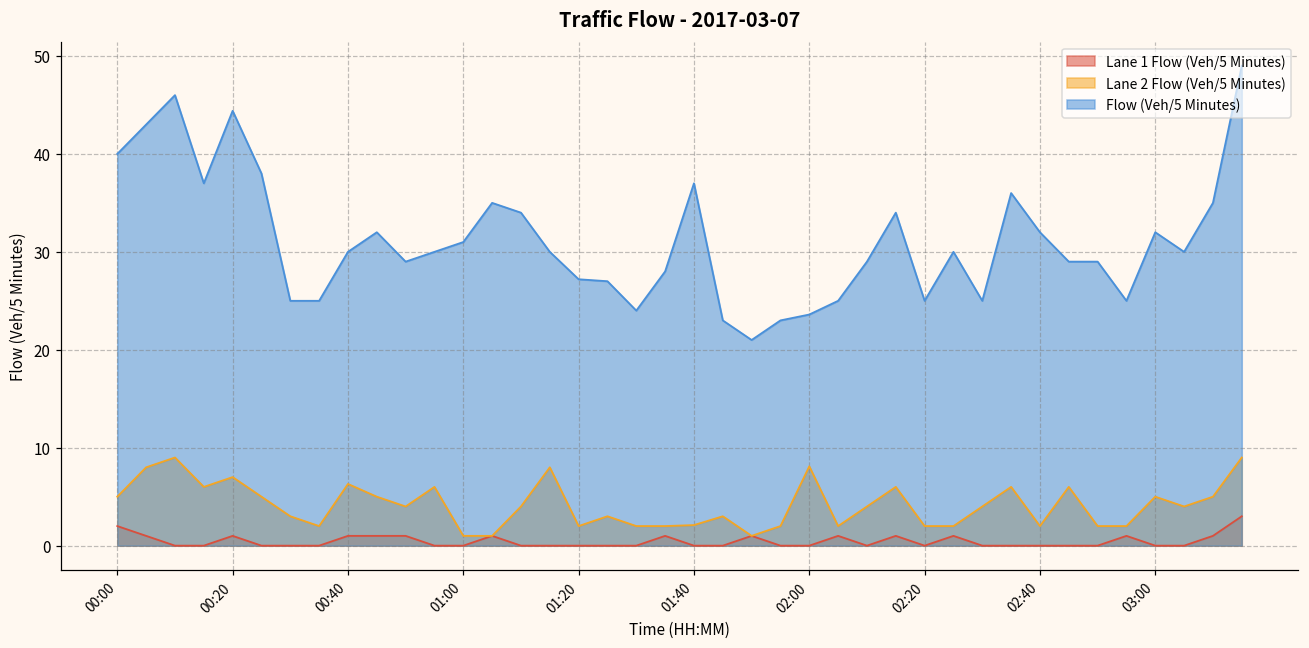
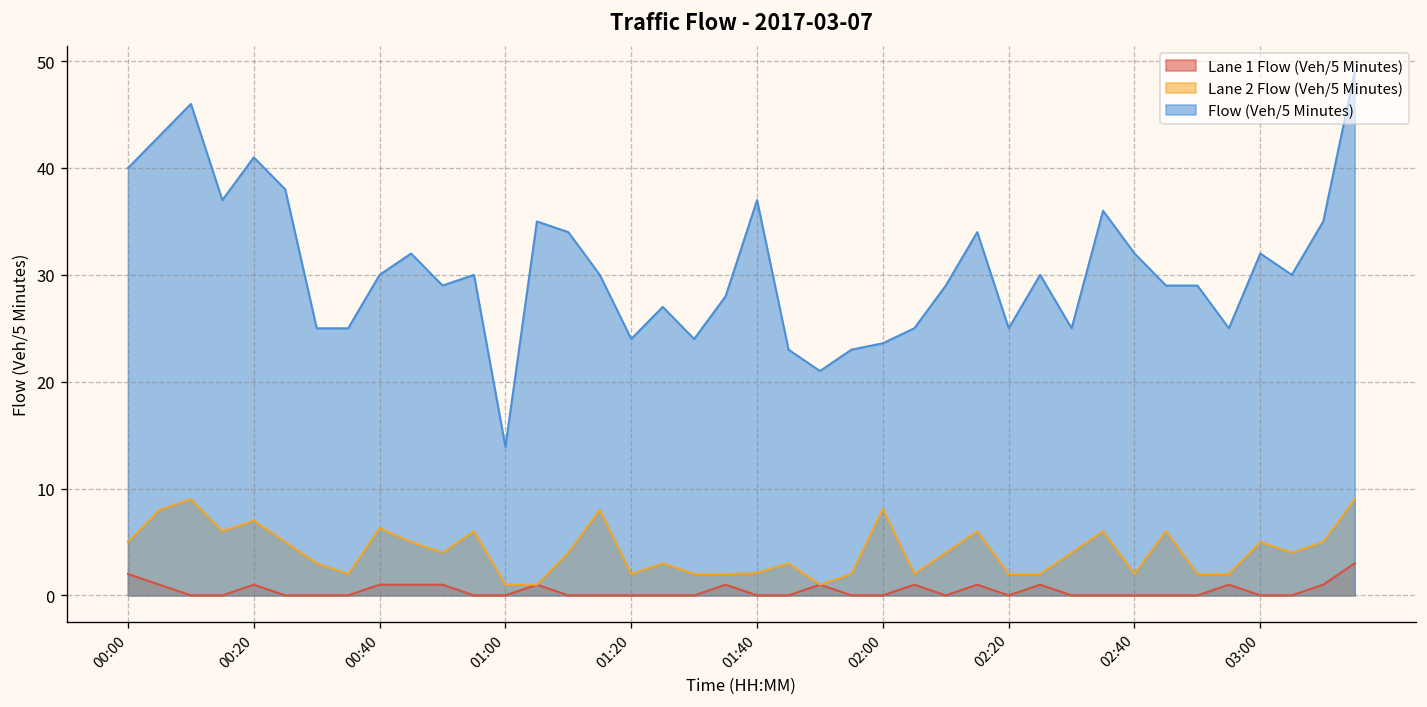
Flow (Veh/5 Minutes), 00:20: 44 -> 41
Flow (Veh/5 Minutes), 01:00: 31 -> 14
Flow (Veh/5 Minutes), 01:20: 27 -> 24
